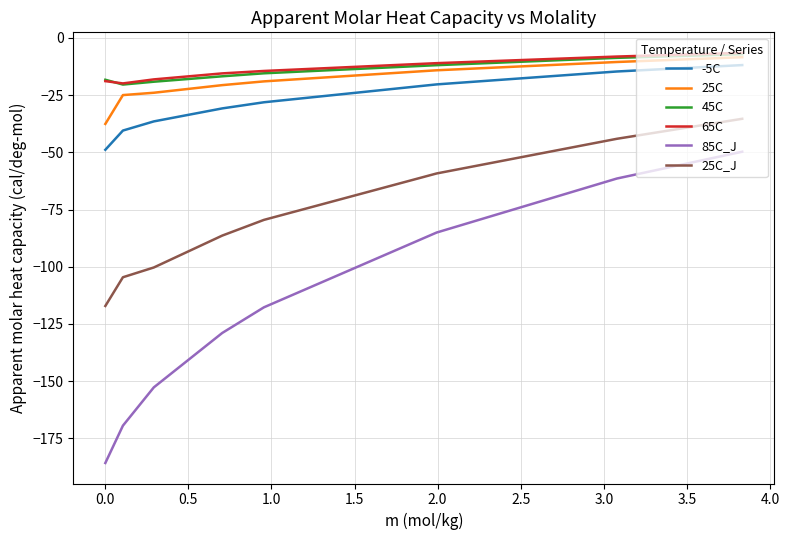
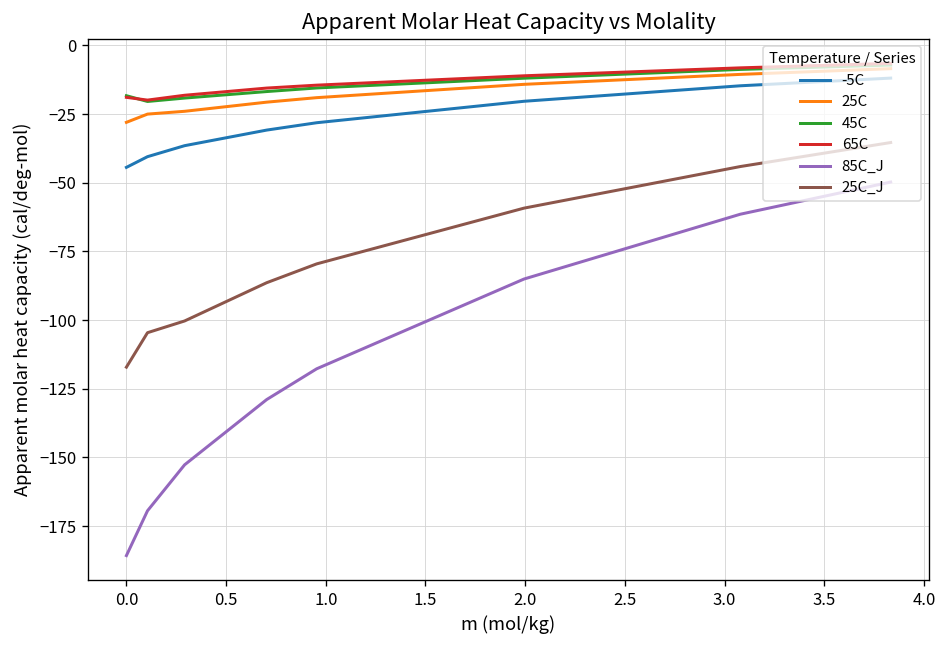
-5C, 0.0: -49 -> -44
25C, 0.0: -38 -> -28
